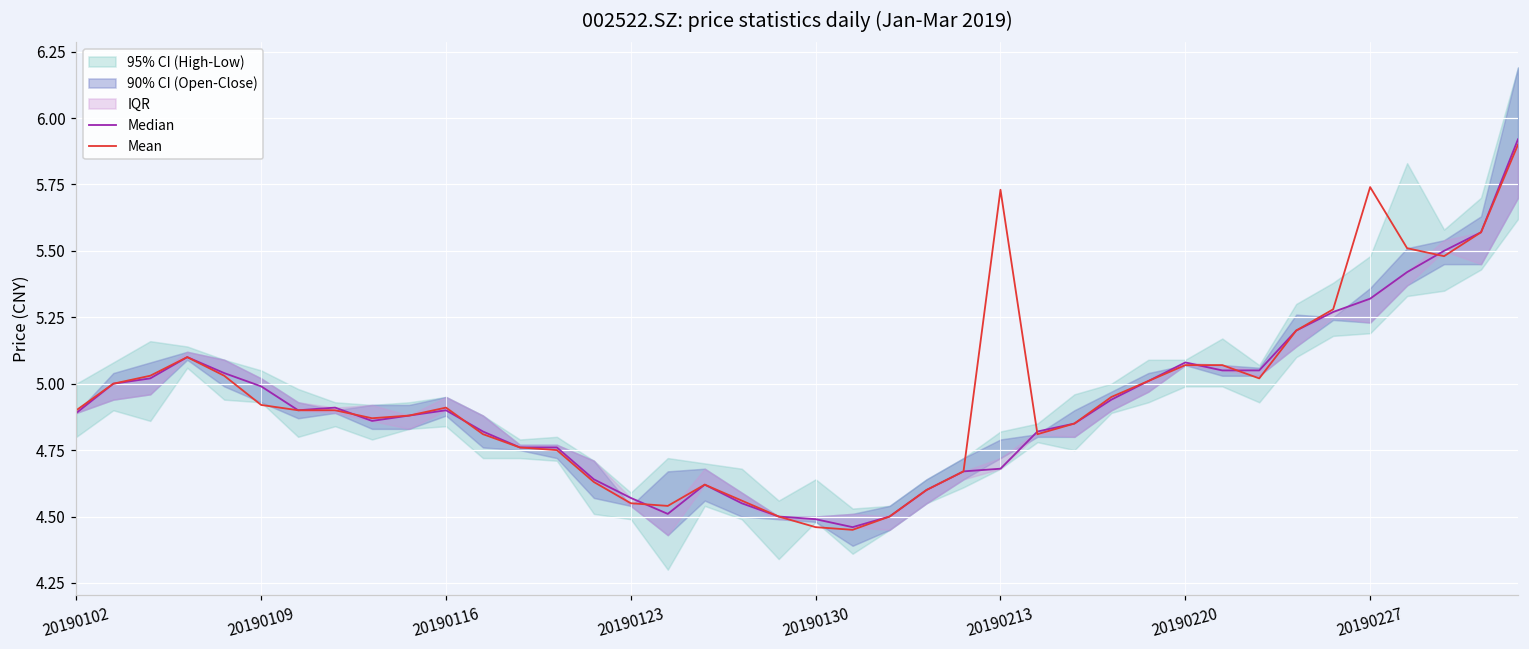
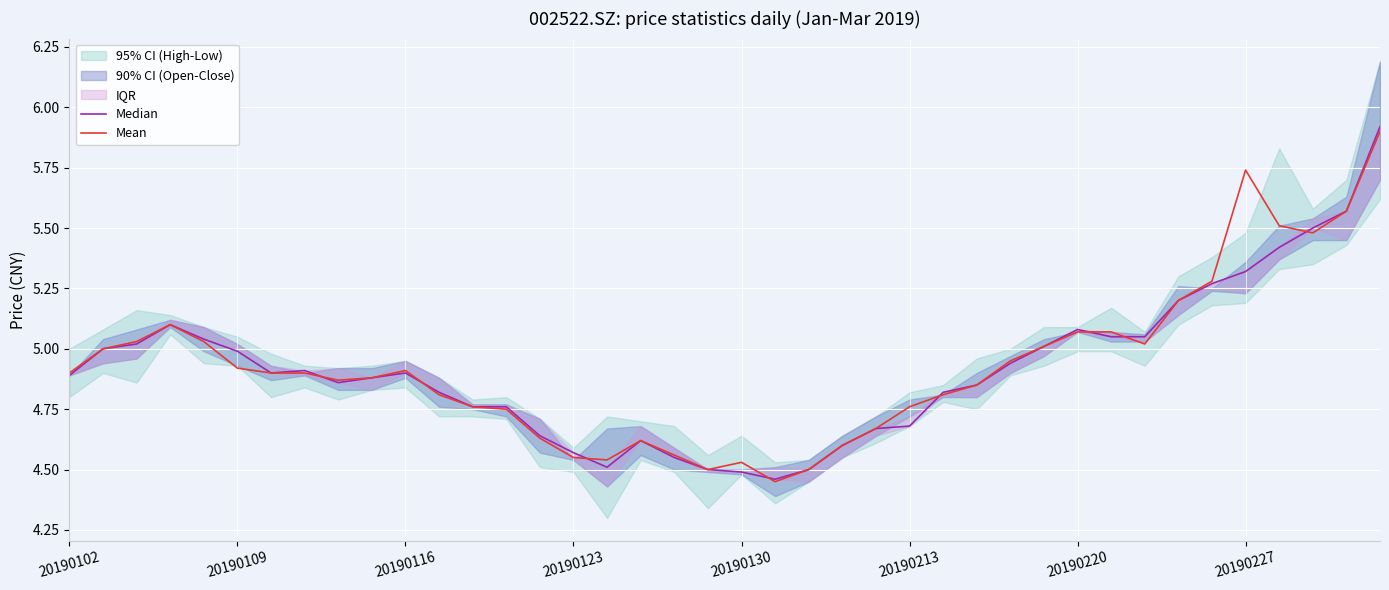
Mean, 20190130: 4.46 -> 4.53
Mean, 20190213: 5.73 -> 4.76
